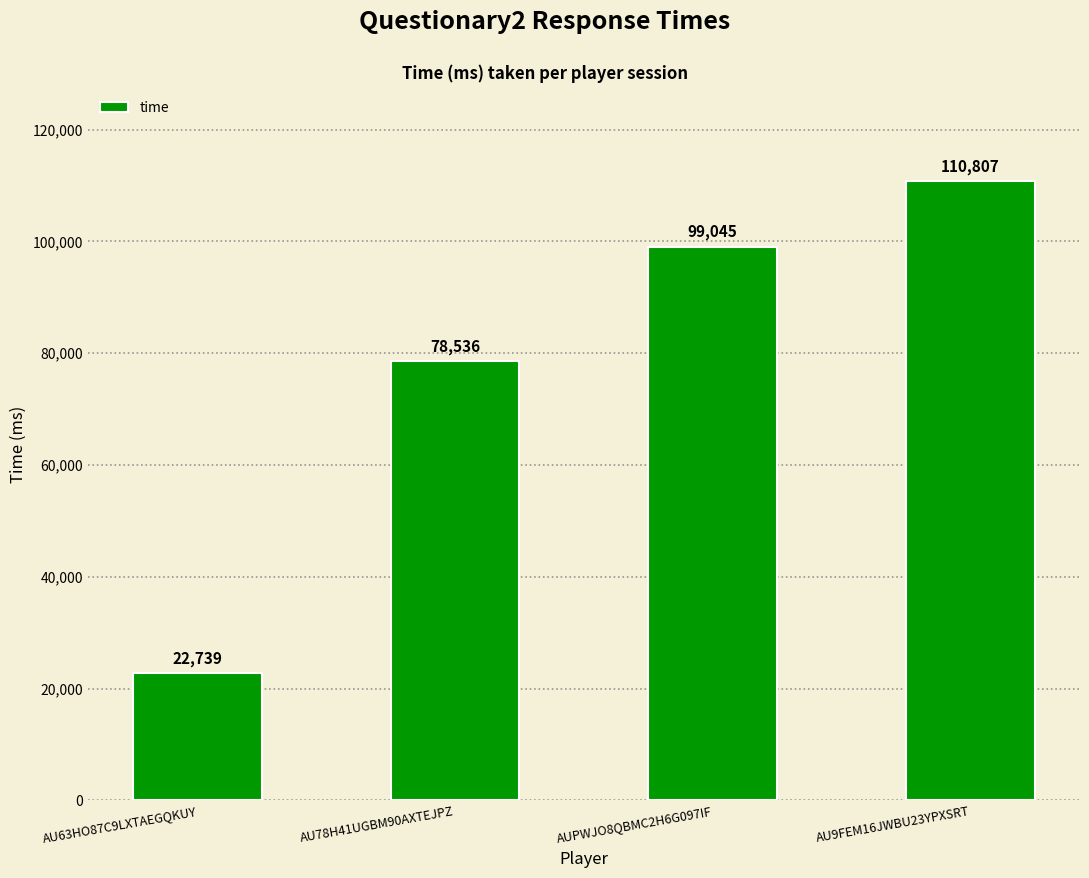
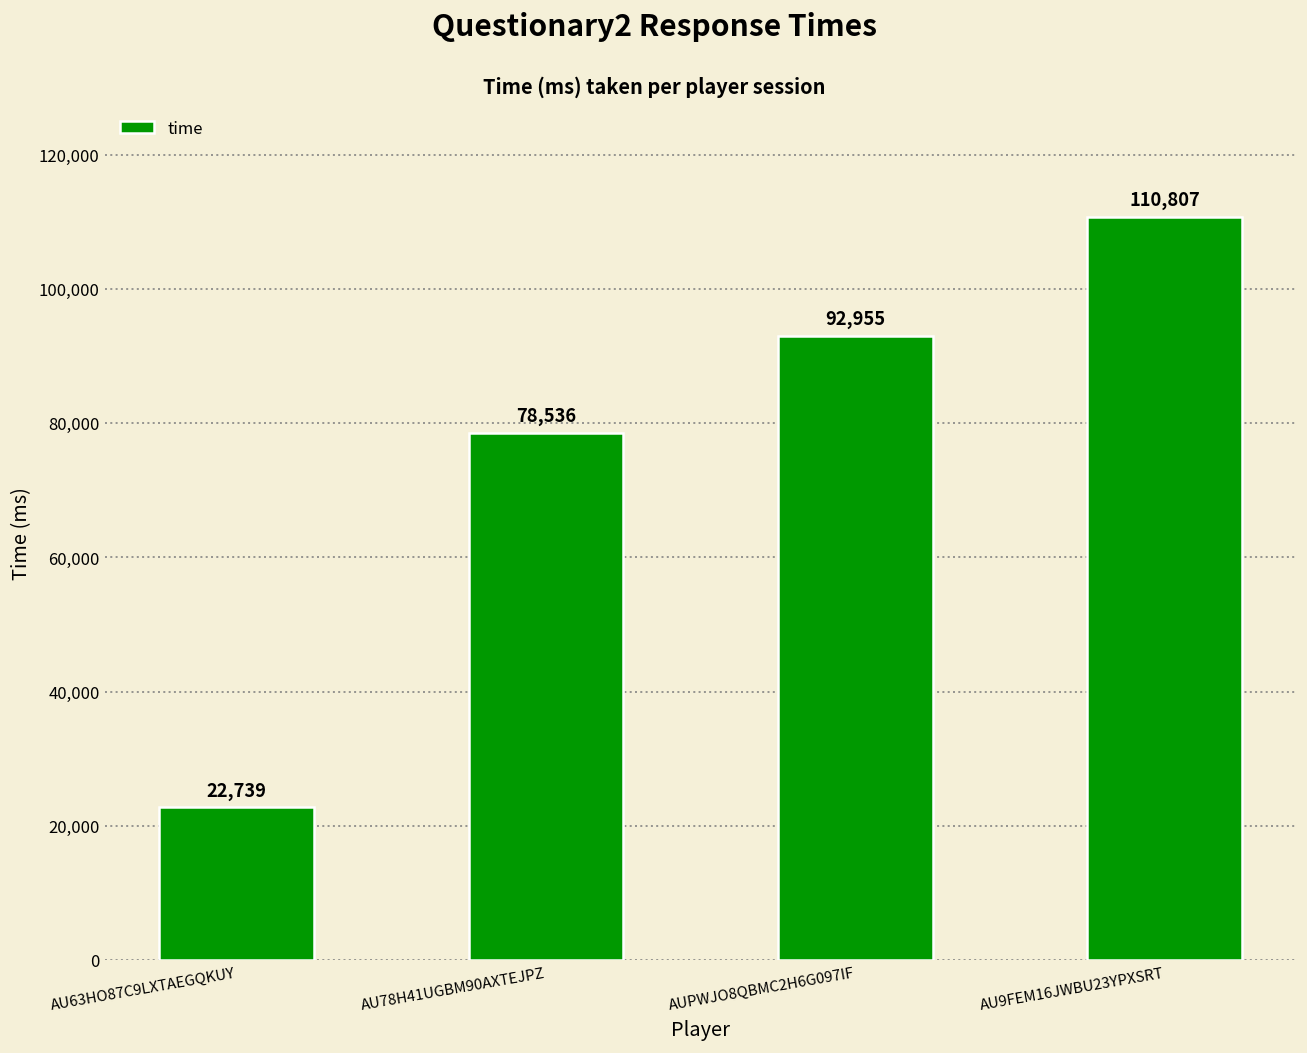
AUPWJO8QBMC2H6G097IF: 99,045 -> 92,955
